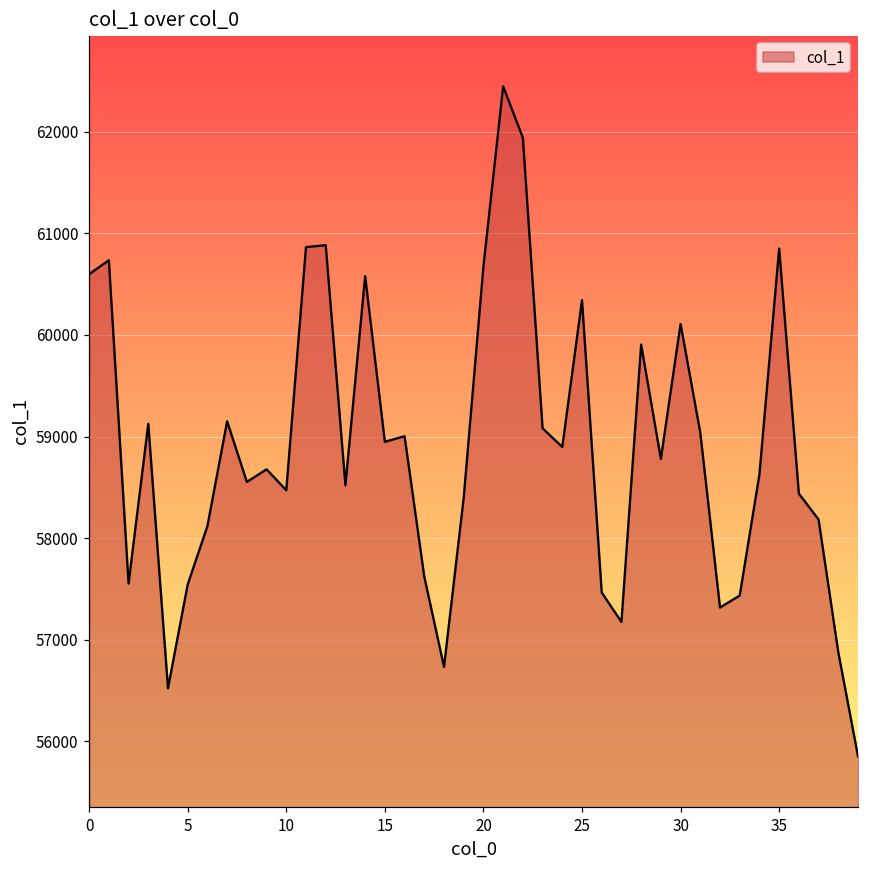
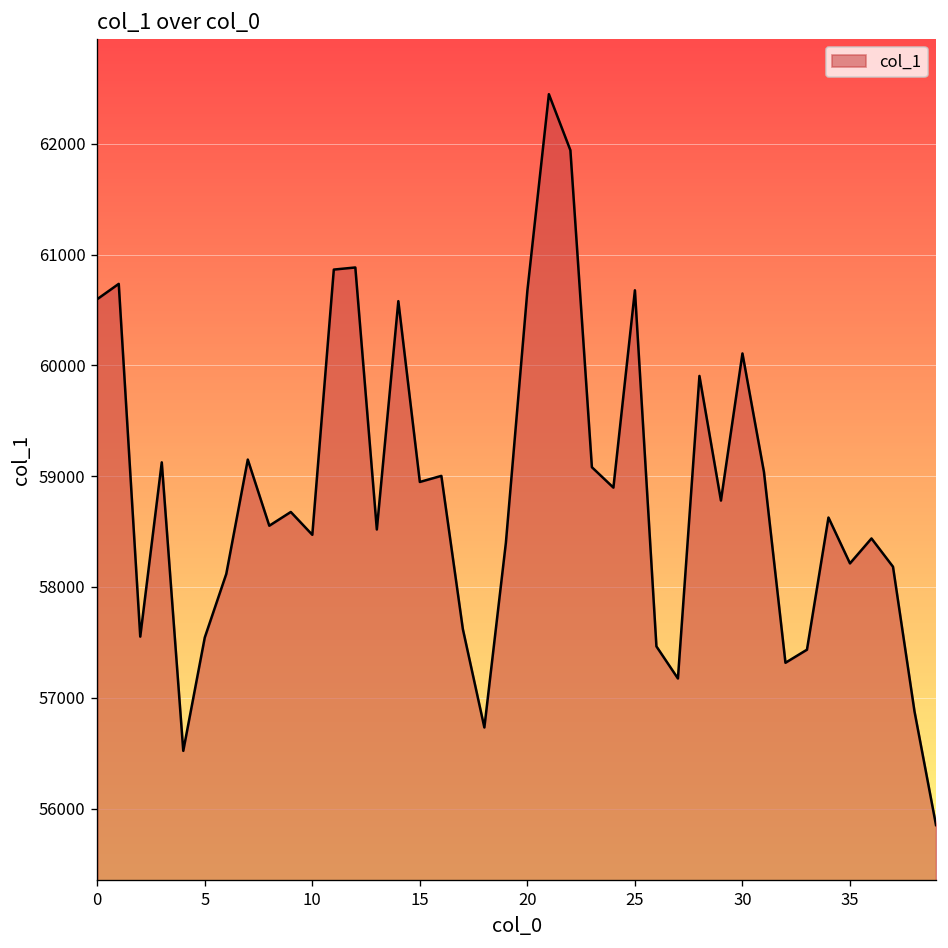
25: 60300 -> 60700
35: 60900 -> 58200
